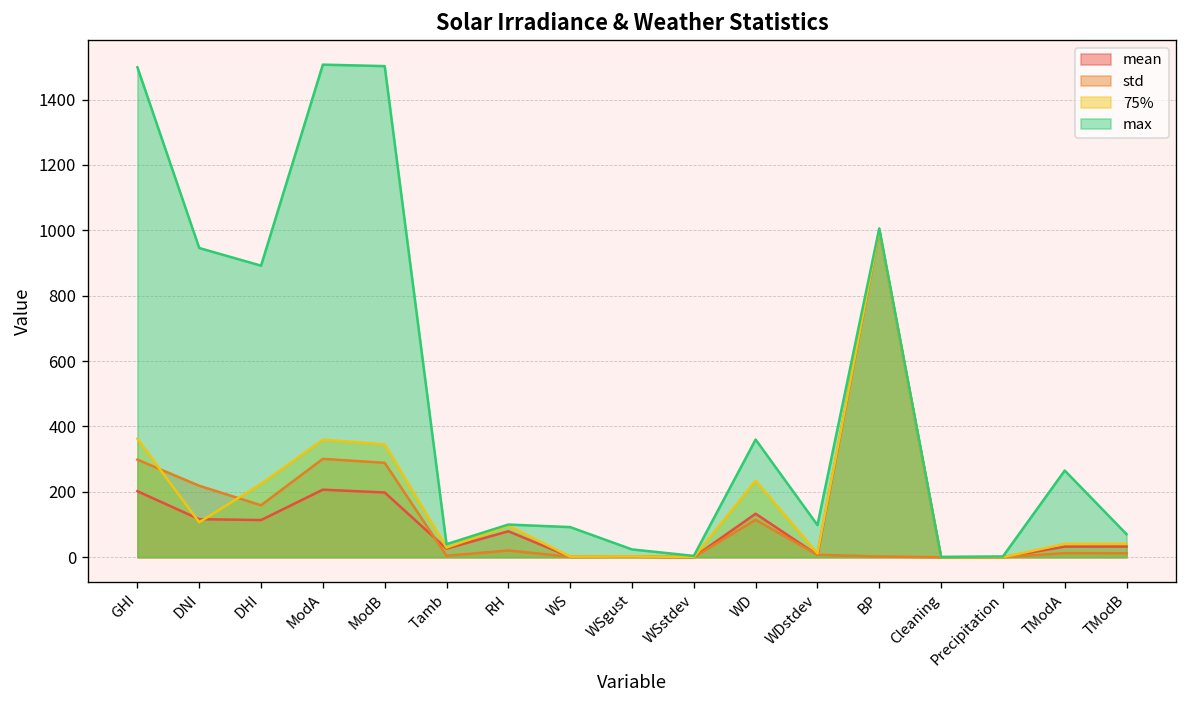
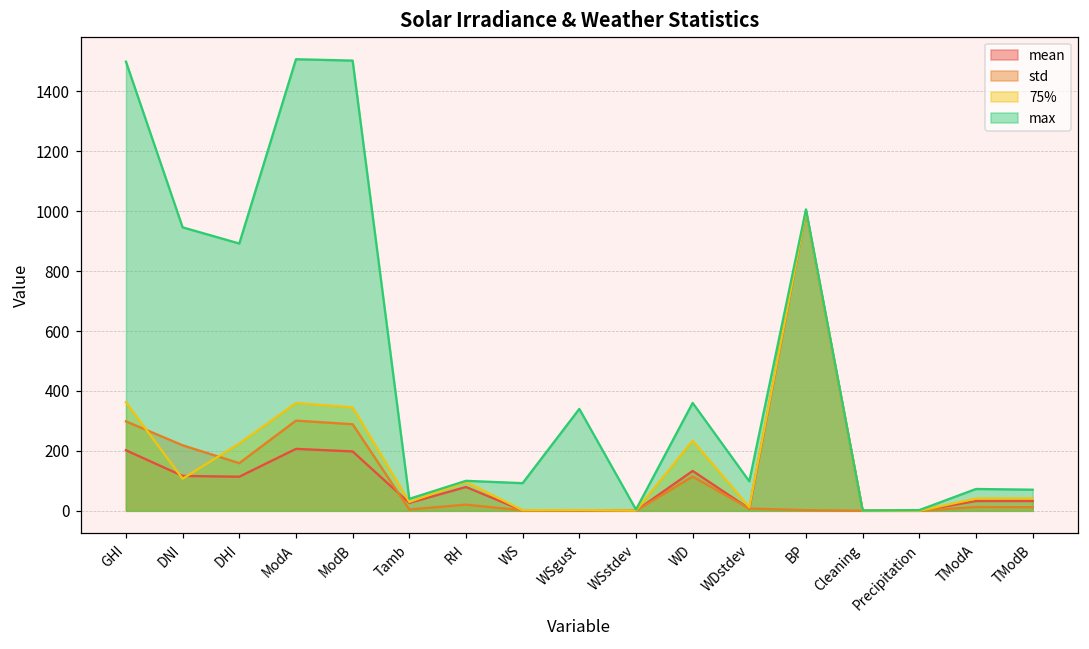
max, WSgust: 20 -> 340
max, TModA: 270 -> 70
